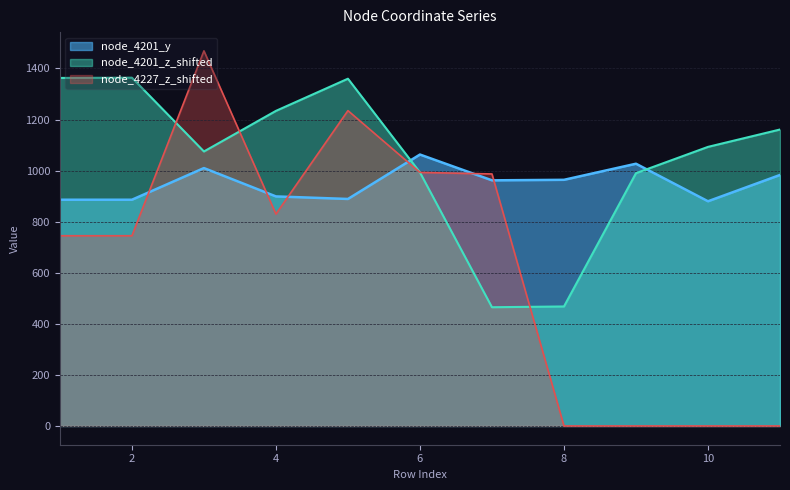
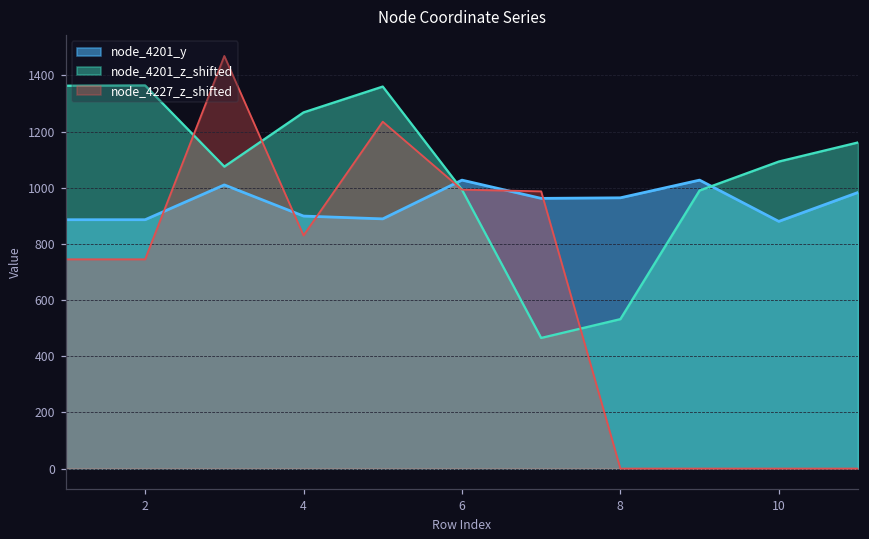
node_4201_z_shifted, 4: 1230 -> 1270
node_4201_y, 6: 1060 -> 1030
node_4201_z_shifted, 8: 470 -> 530
